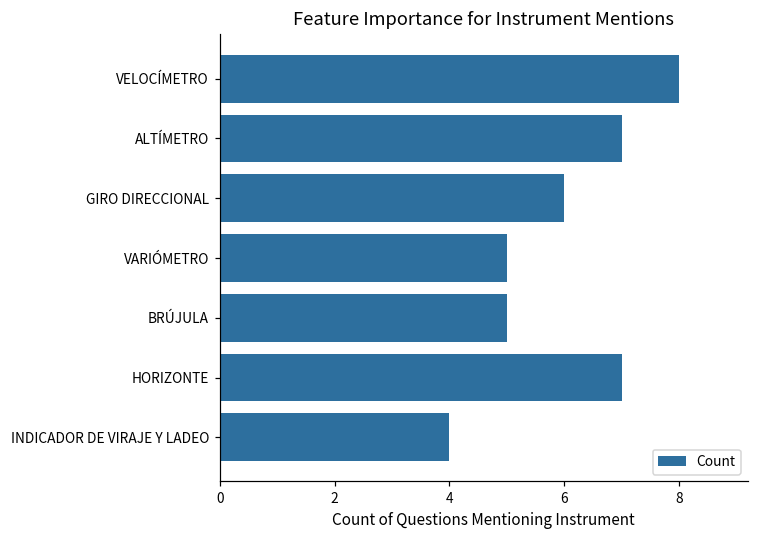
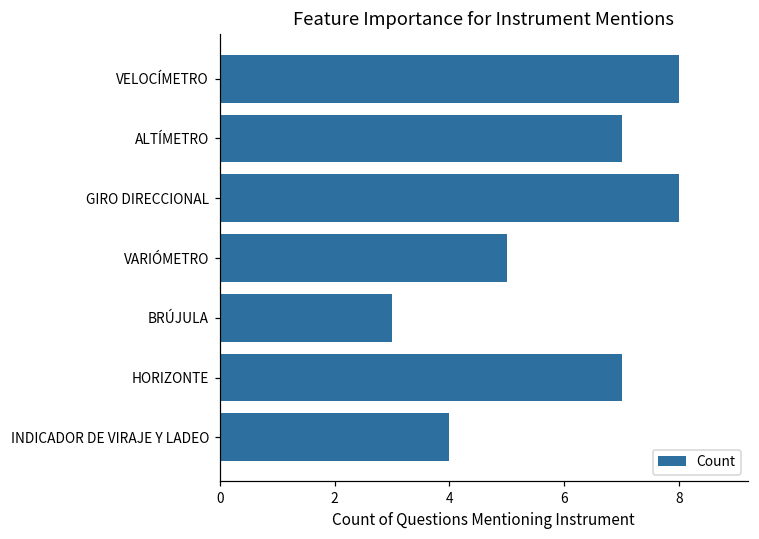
GIRO DIRECCIONAL: 6 -> 8
BRÚJULA: 5 -> 3
